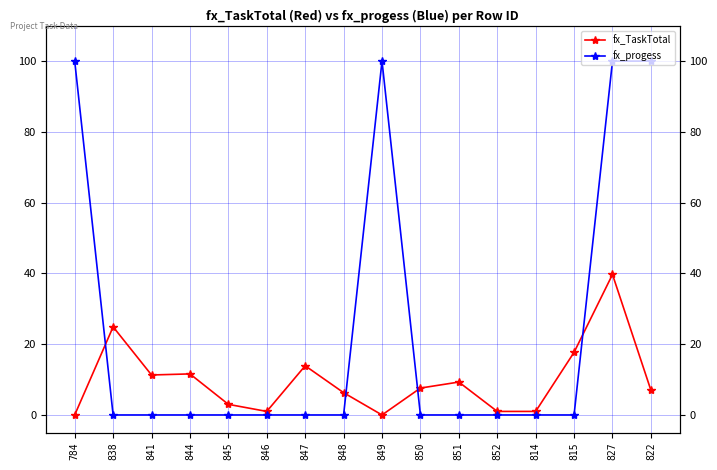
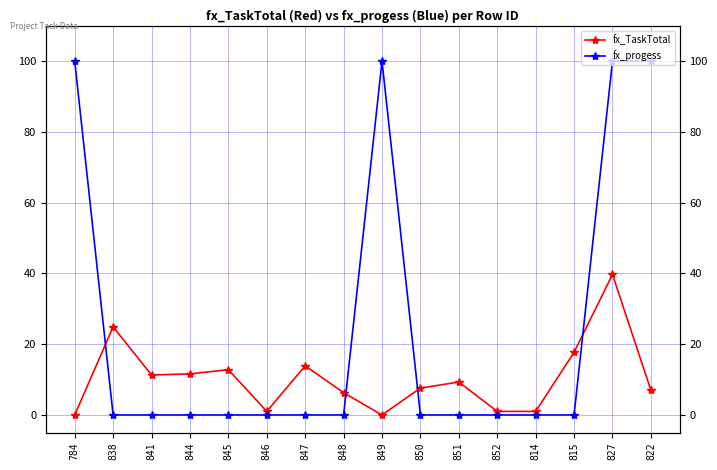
fx_TaskTotal, 845: 3 -> 13
